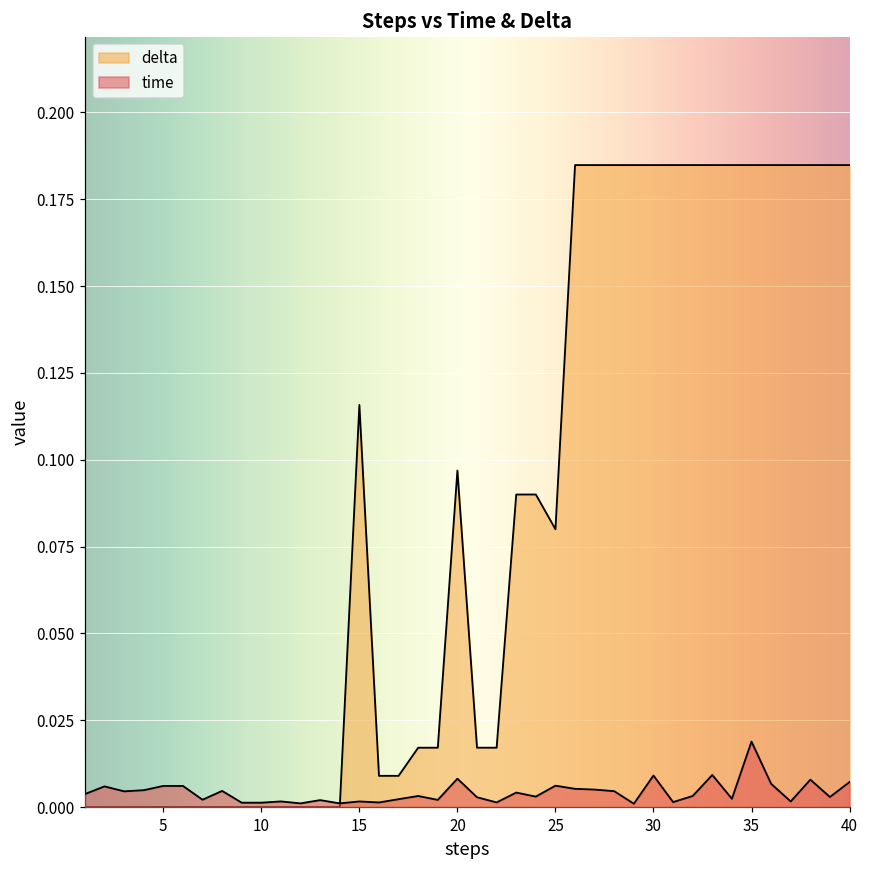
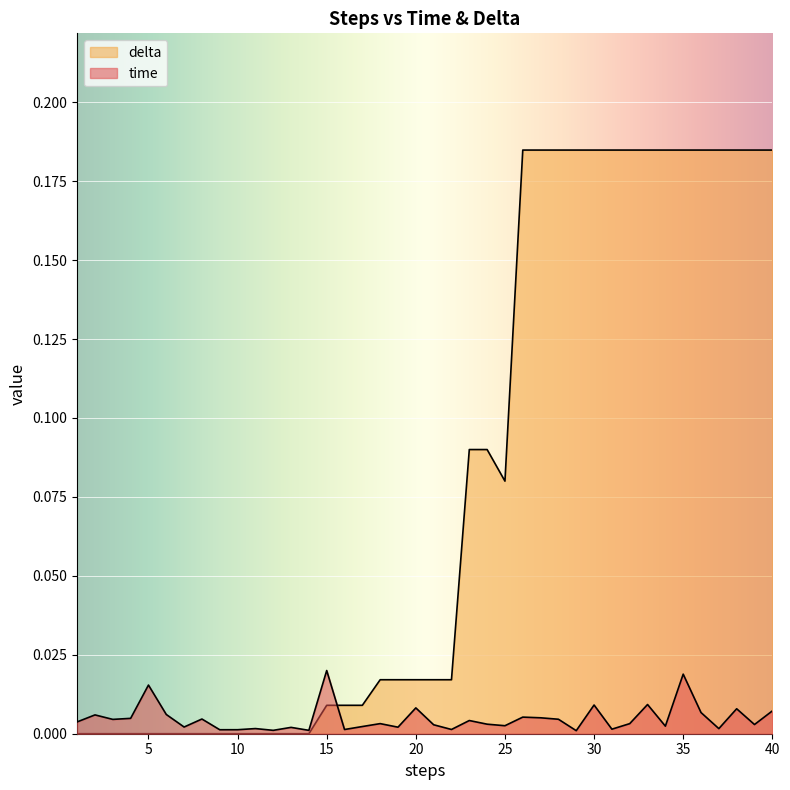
time, 5: 0.006 -> 0.015
delta, 15: 0.116 -> 0.009
time, 15: 0.002 -> 0.020
delta, 20: 0.097 -> 0.017
time, 25: 0.006 -> 0.003
